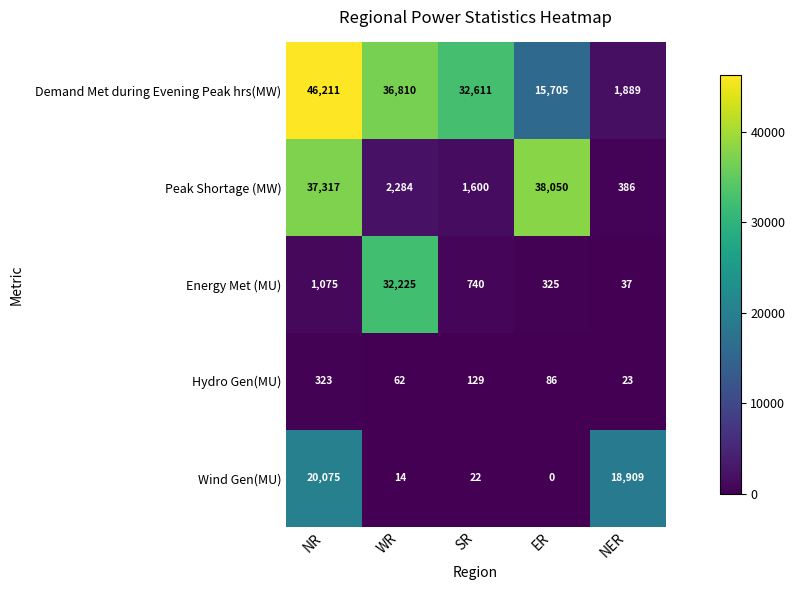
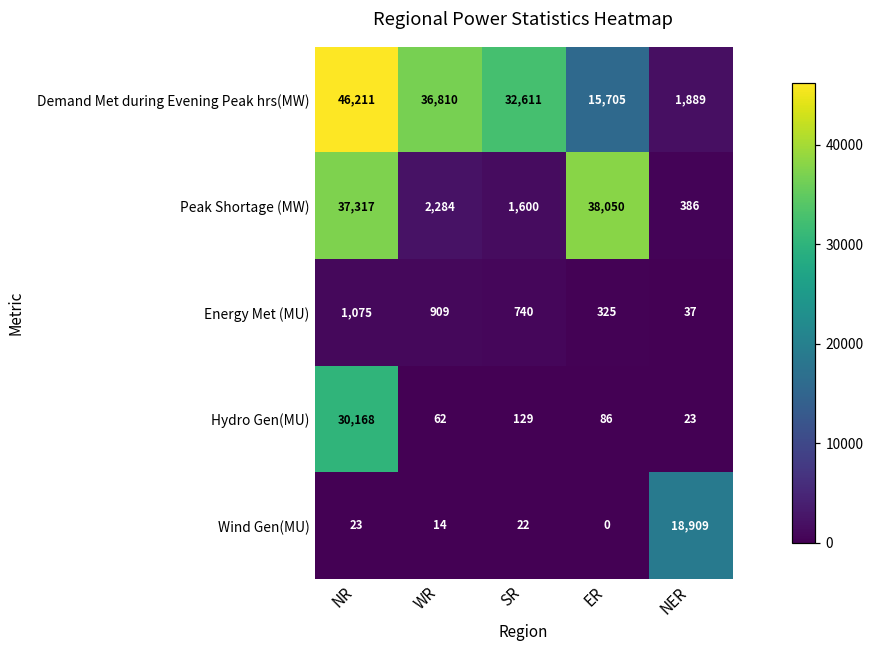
Energy Met (MU), WR: 32,225 -> 909
Hydro Gen(MU), NR: 323 -> 30,168
Wind Gen(MU), NR: 20,075 -> 23
